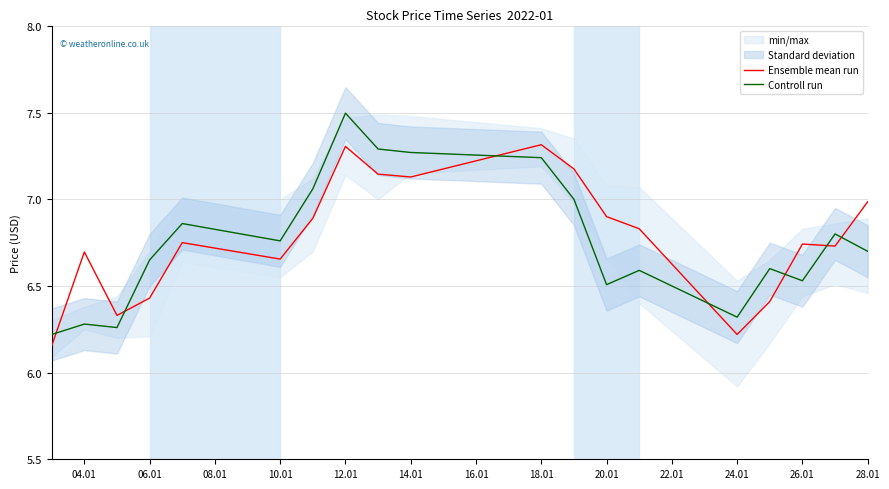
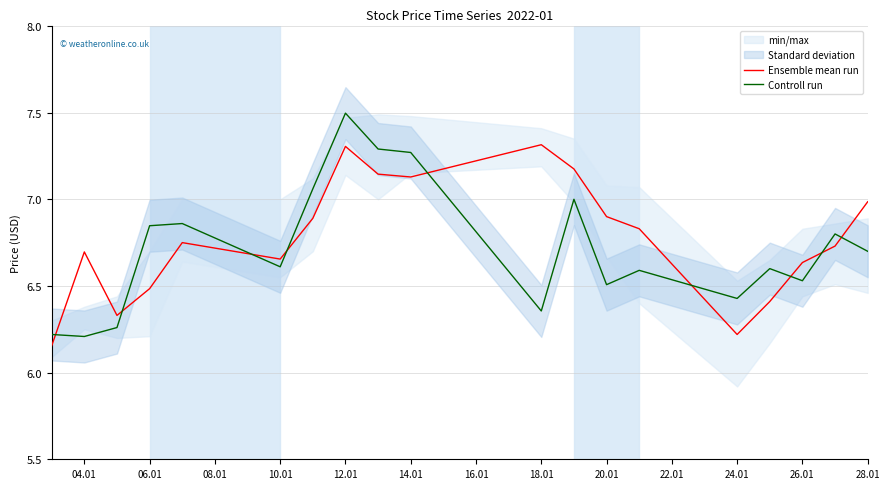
Controll run, 04.01: 6.28 -> 6.21
Ensemble mean run, 06.01: 6.43 -> 6.48
Controll run, 06.01: 6.65 -> 6.85
Controll run, 10.01: 6.76 -> 6.61
Controll run, 18.01: 7.24 -> 6.36
Controll run, 24.01: 6.32 -> 6.43
Ensemble mean run, 26.01: 6.74 -> 6.63
